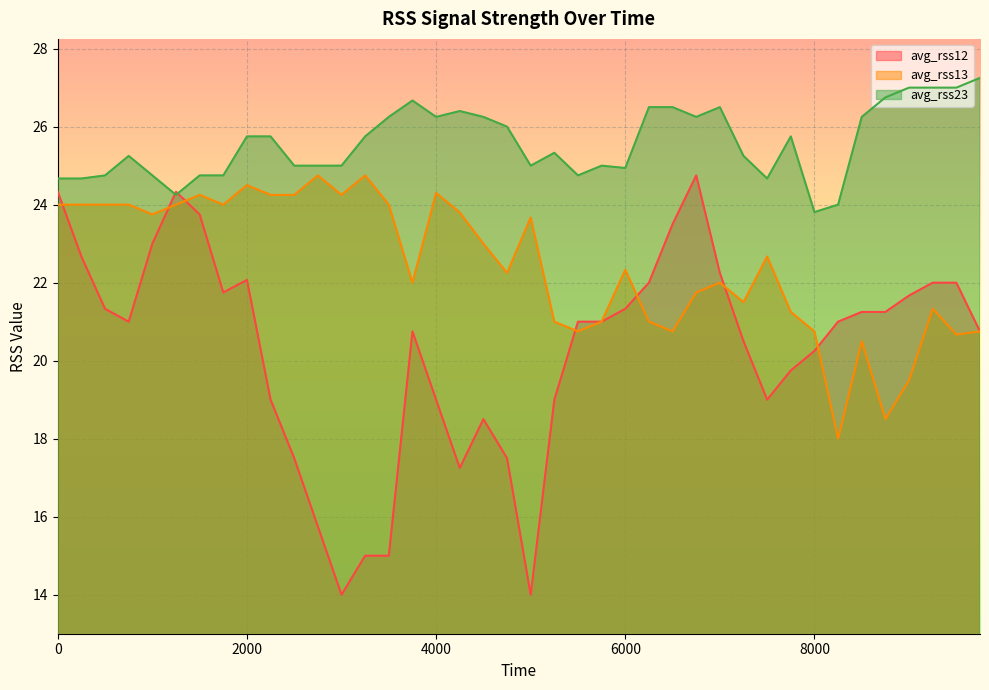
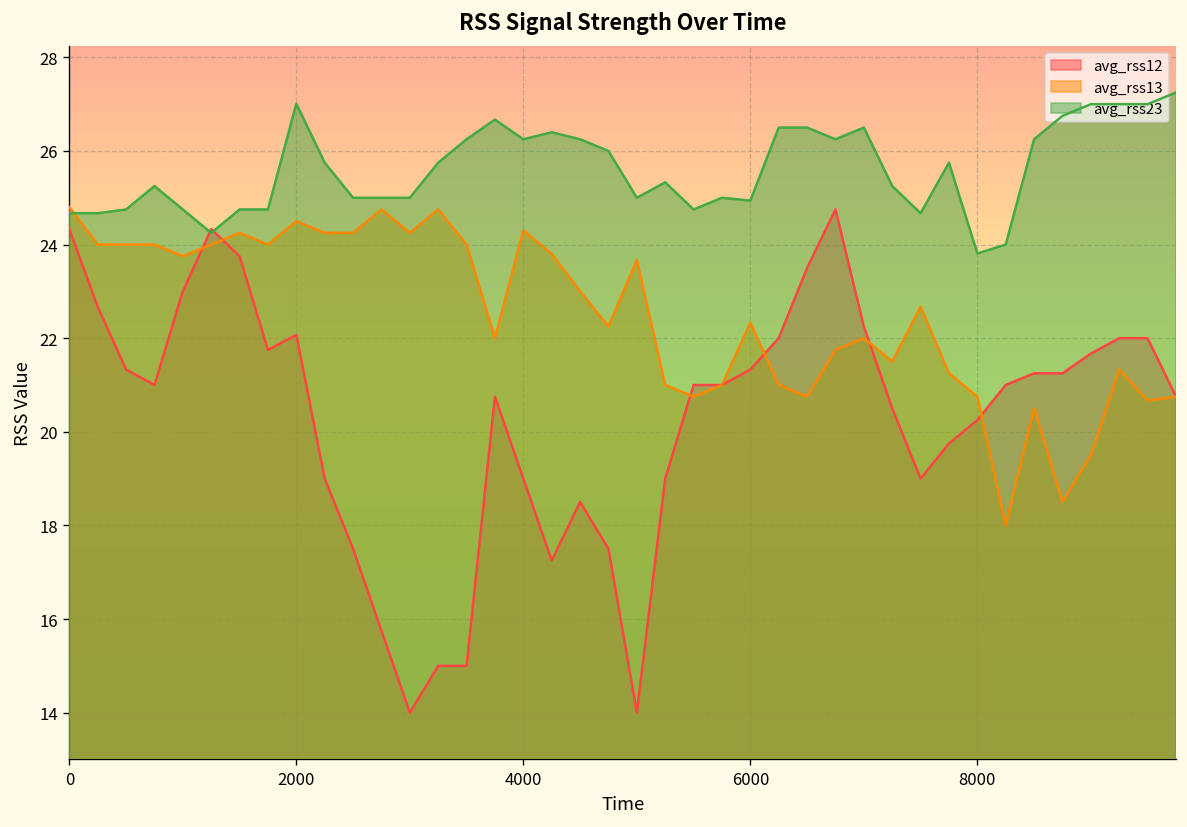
avg_rss13, 0: 24.0 -> 24.8
avg_rss23, 2000: 25.8 -> 27.0
